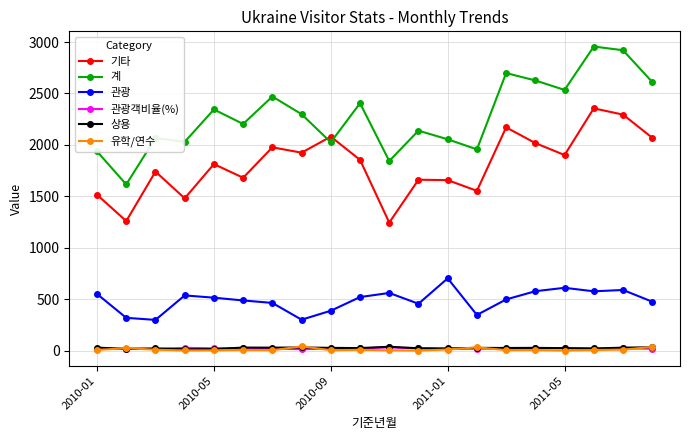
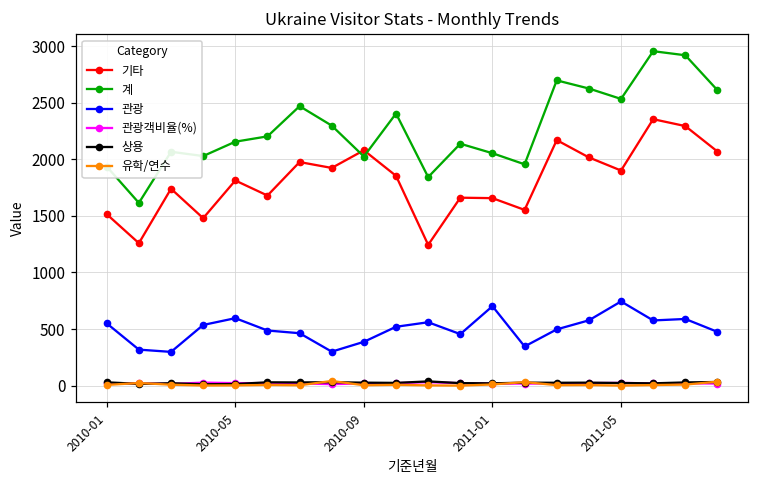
계, 2010-05: 2340 -> 2160
관광, 2010-05: 510 -> 600
관광, 2011-05: 610 -> 740
